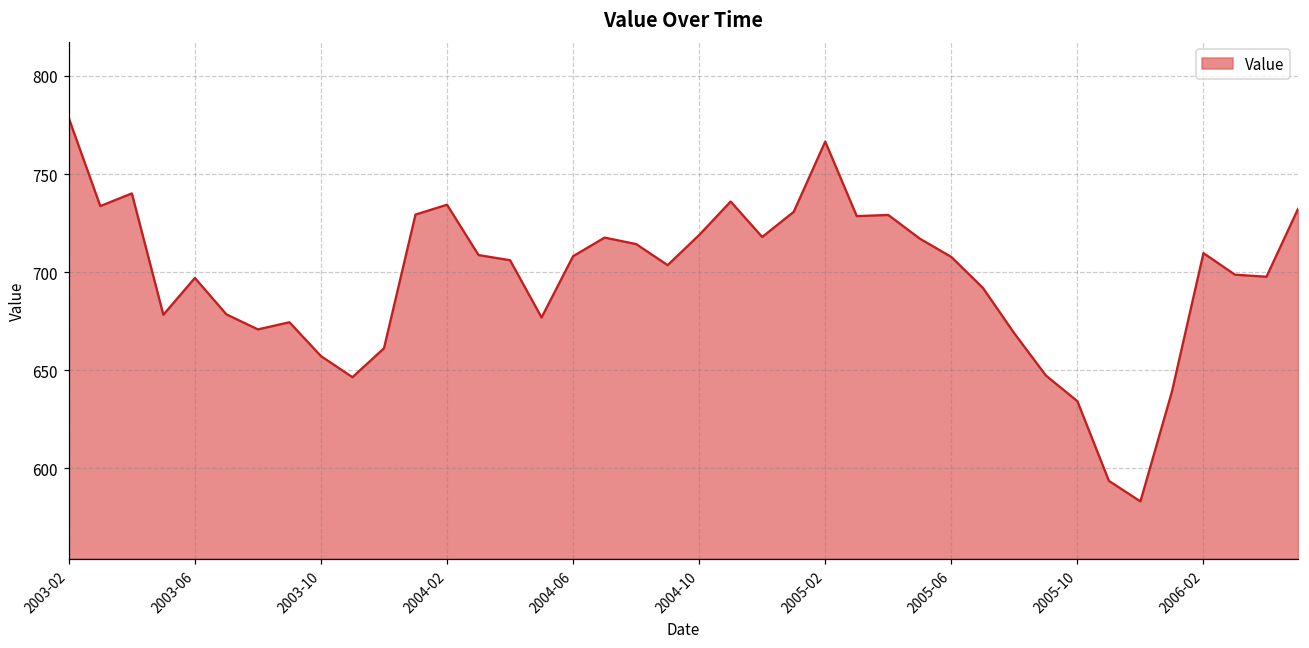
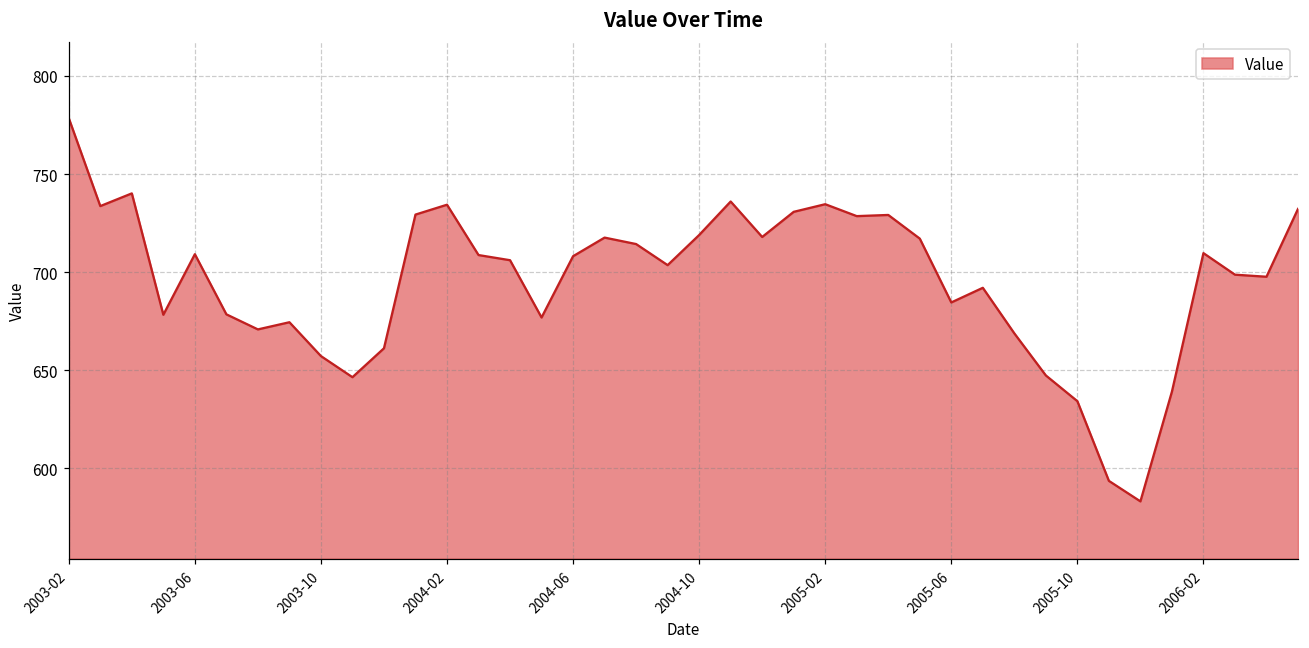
2003-06: 697 -> 709
2005-02: 767 -> 735
2005-06: 708 -> 685
